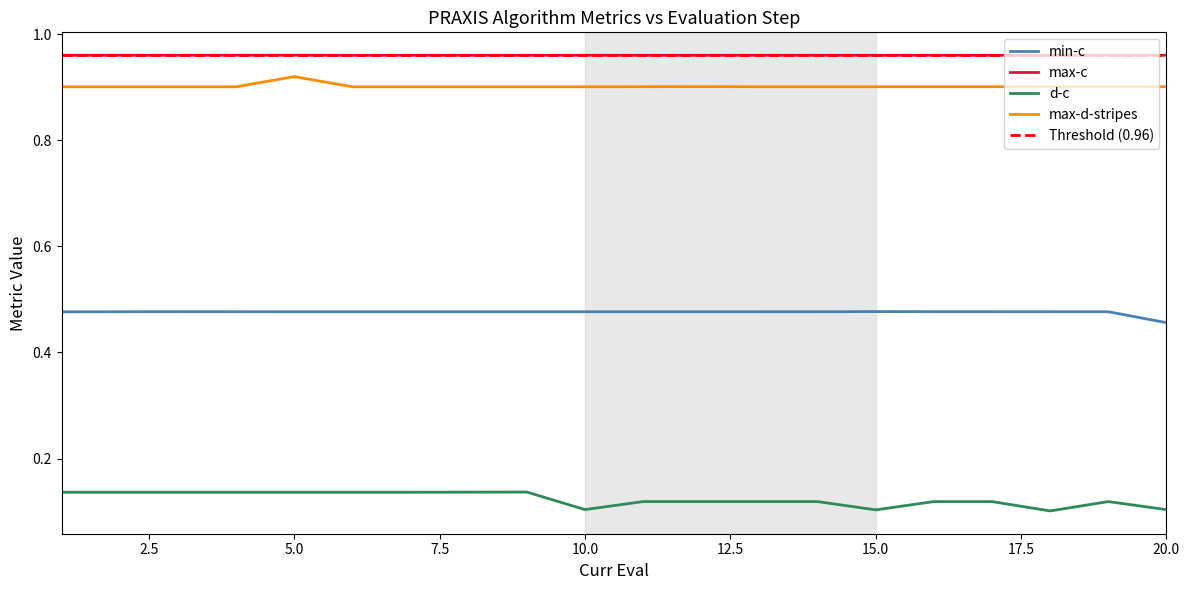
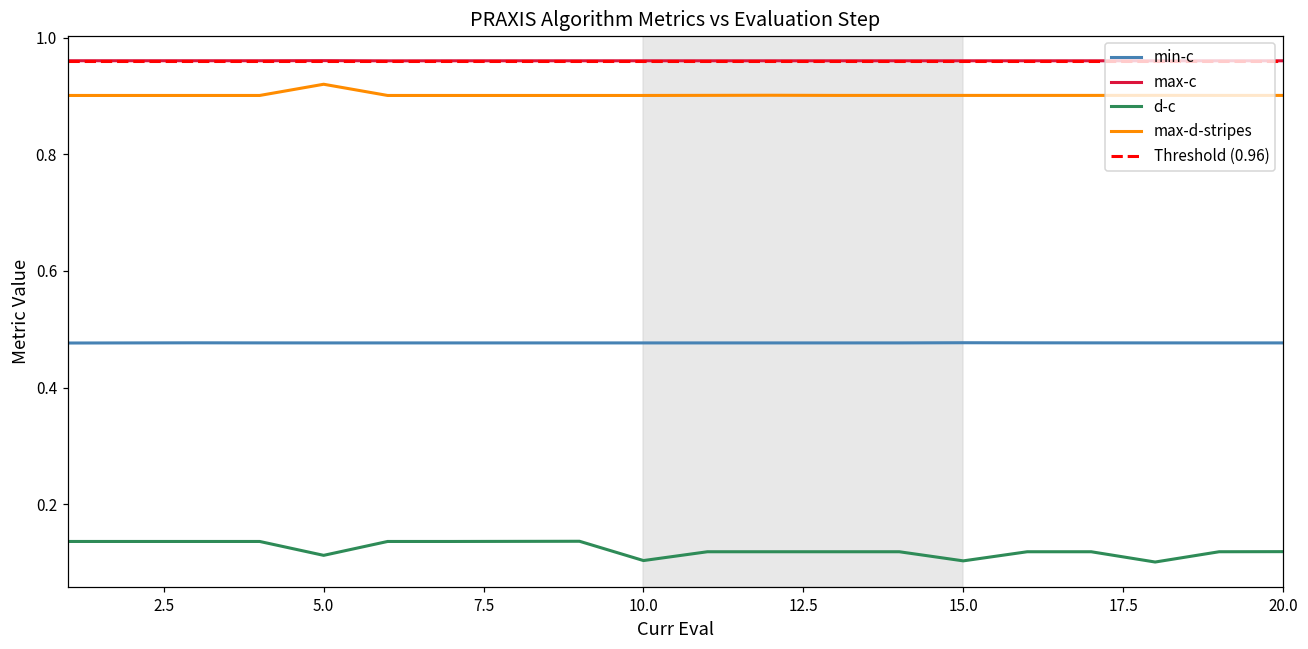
d-c, 5.0: 0.14 -> 0.11
min-c, 20.0: 0.46 -> 0.48
d-c, 20.0: 0.10 -> 0.12
